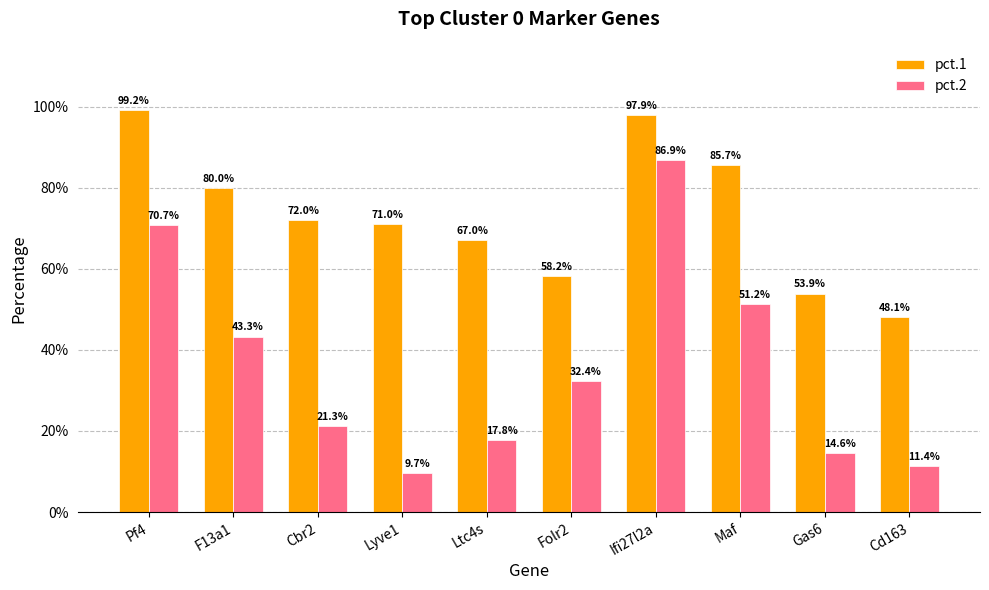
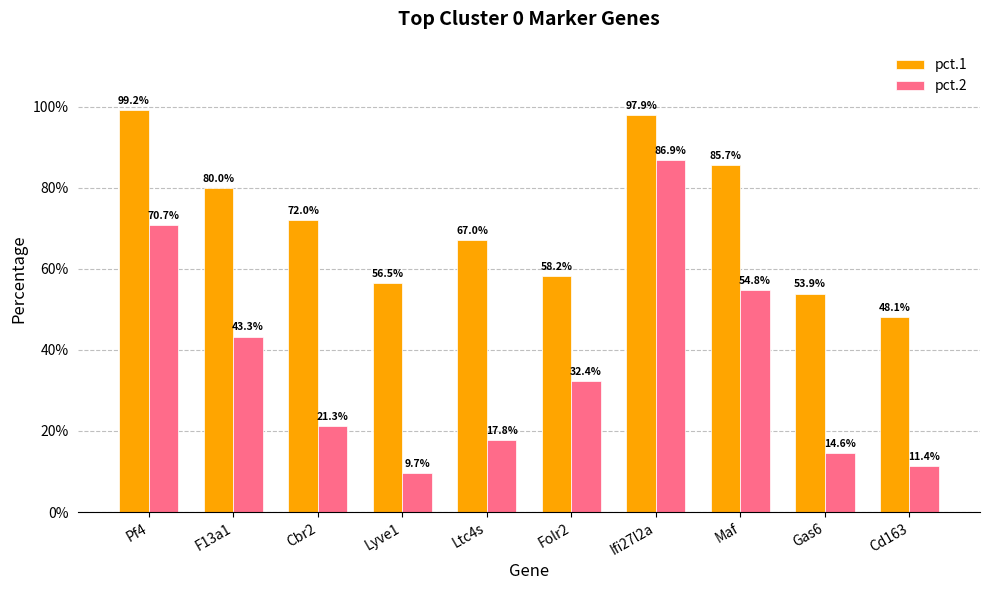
pct.1, Lyve1: 71.0% -> 56.5%
pct.2, Maf: 51.2% -> 54.8%
